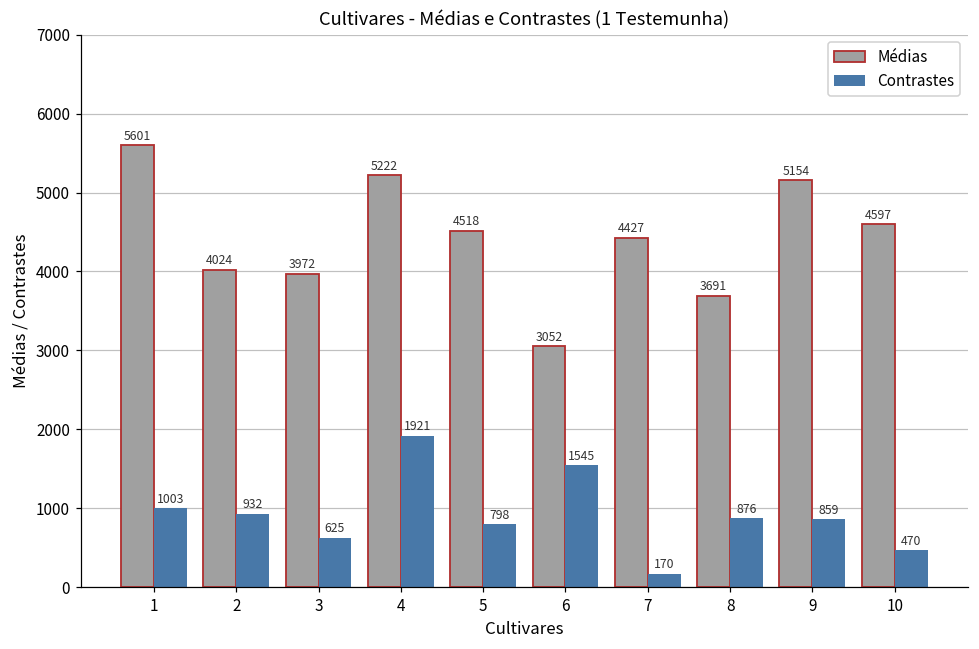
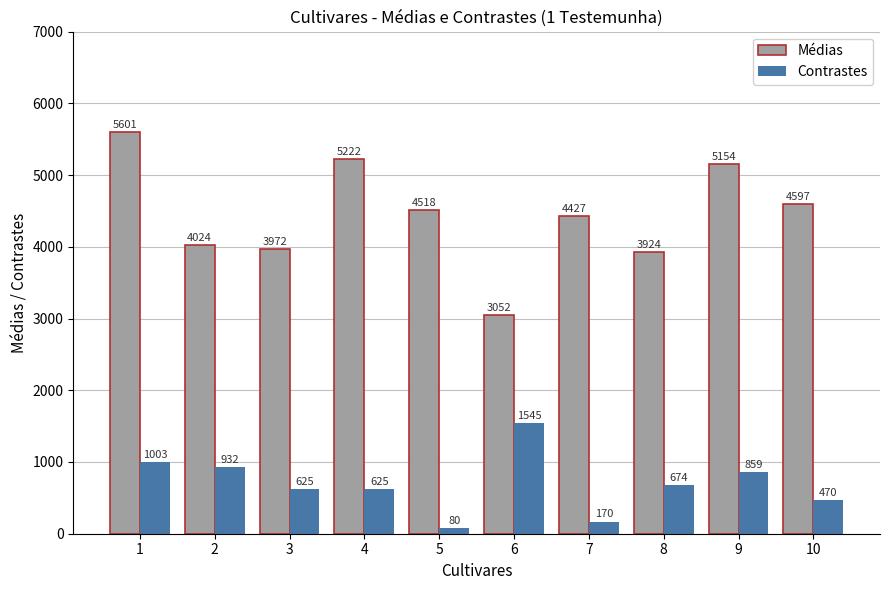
Contrastes, 4: 1921 -> 625
Contrastes, 5: 798 -> 80
Médias, 8: 3691 -> 3924
Contrastes, 8: 876 -> 674
